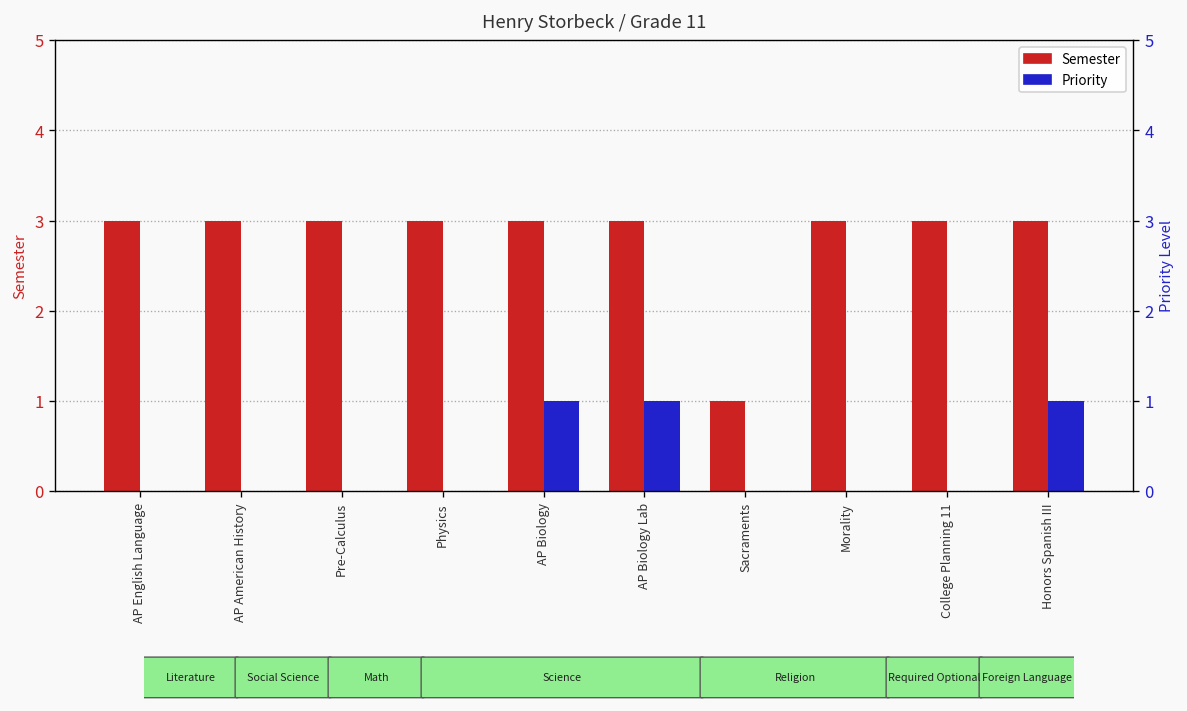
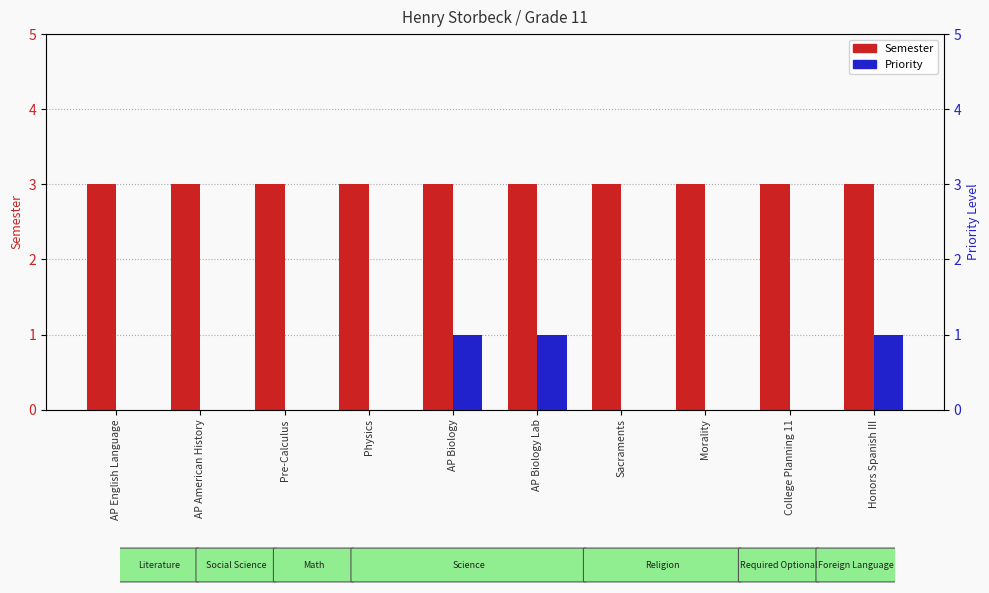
Semester, Sacraments: 1 -> 3
